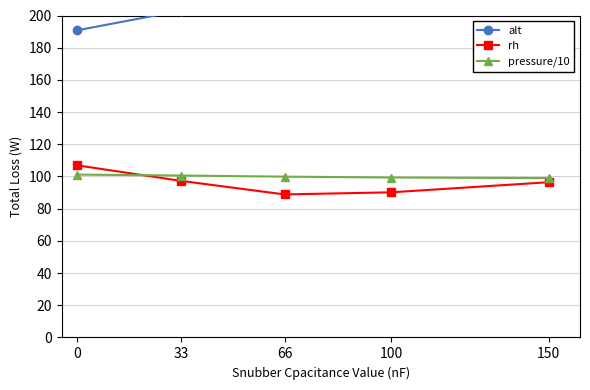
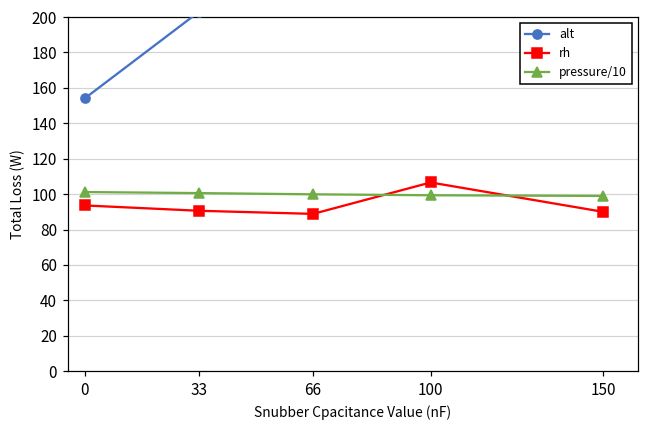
alt, 0: 191 -> 154
rh, 0: 107 -> 94
rh, 33: 97 -> 91
rh, 100: 90 -> 107
rh, 150: 96 -> 90
